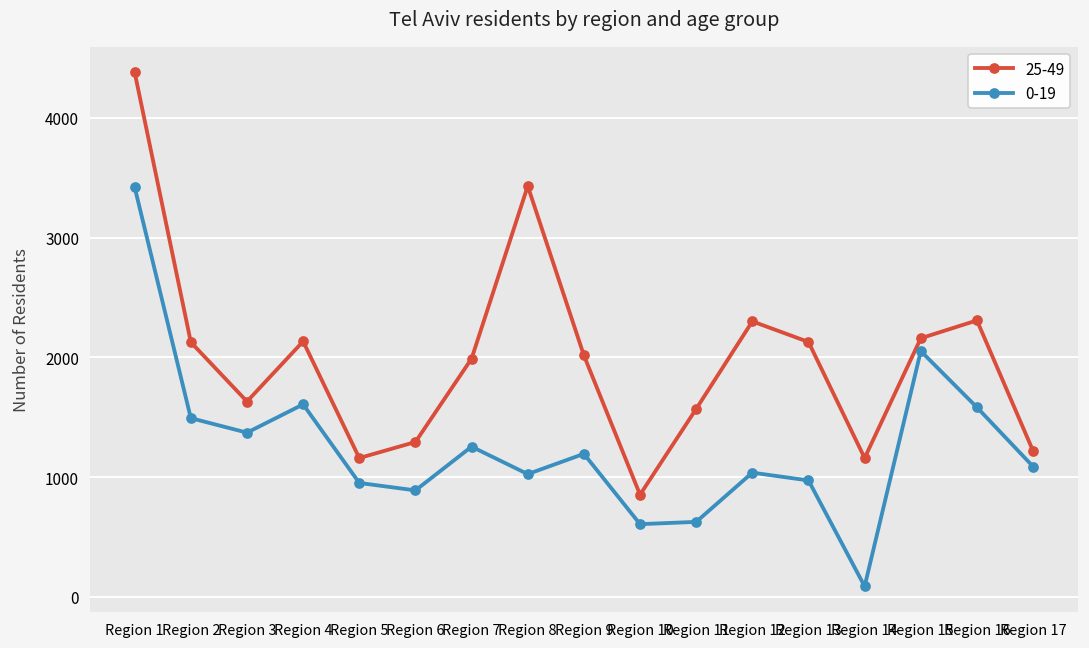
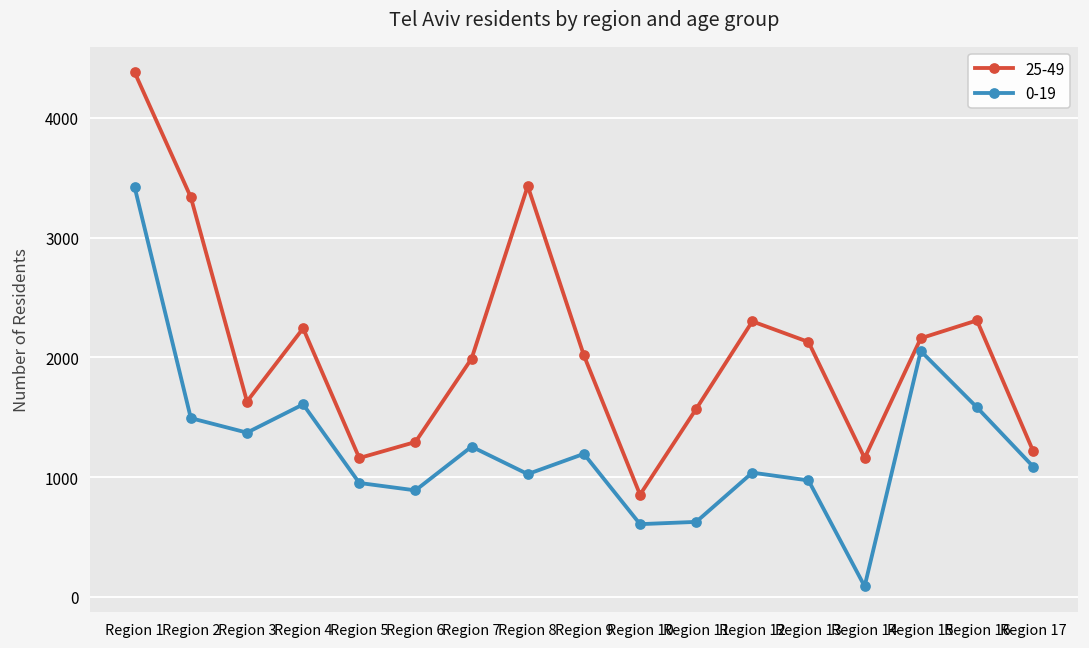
25-49, Region 2: 2130 -> 3340
25-49, Region 4: 2130 -> 2240
